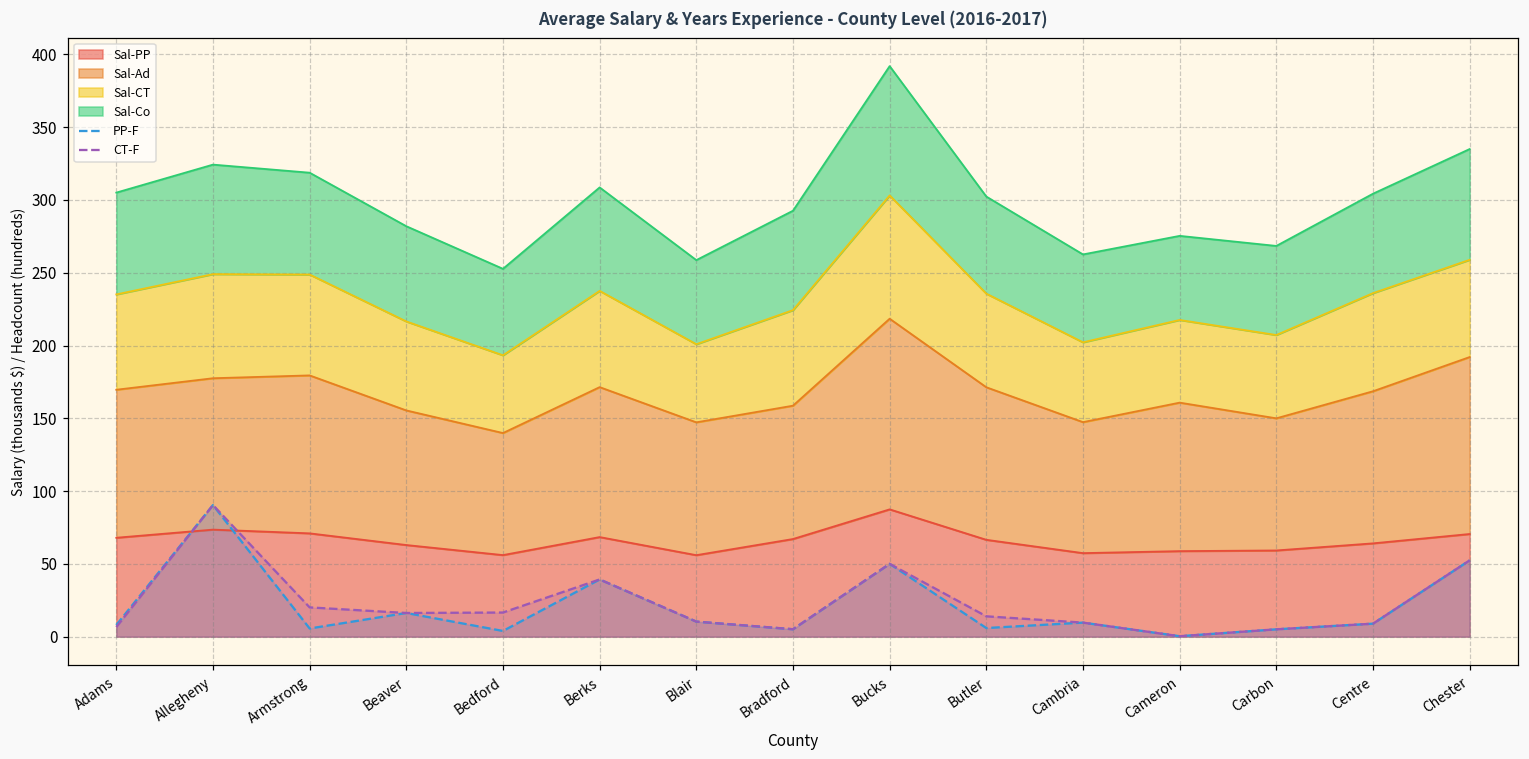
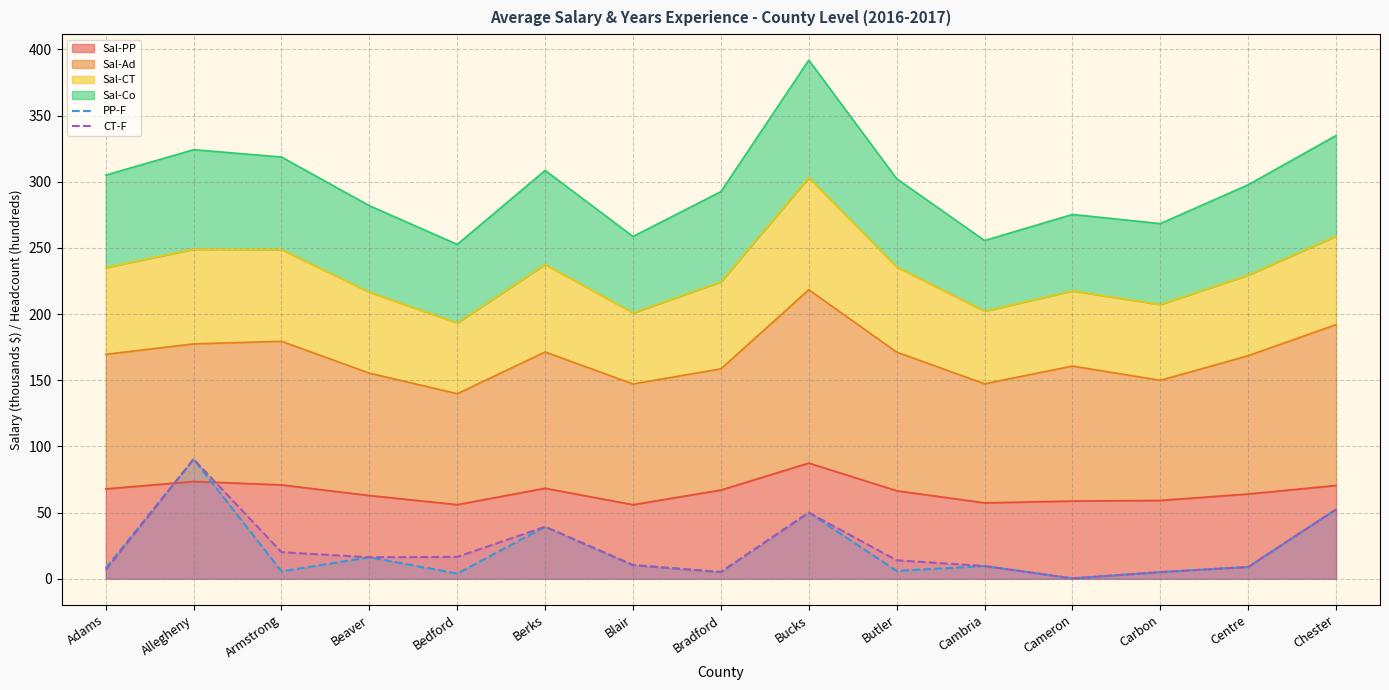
Sal-Co, Cambria: 60 -> 53
Sal-CT, Centre: 67 -> 61
